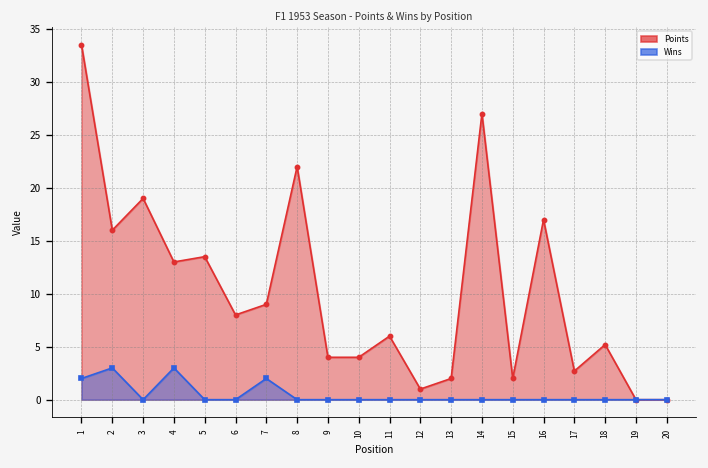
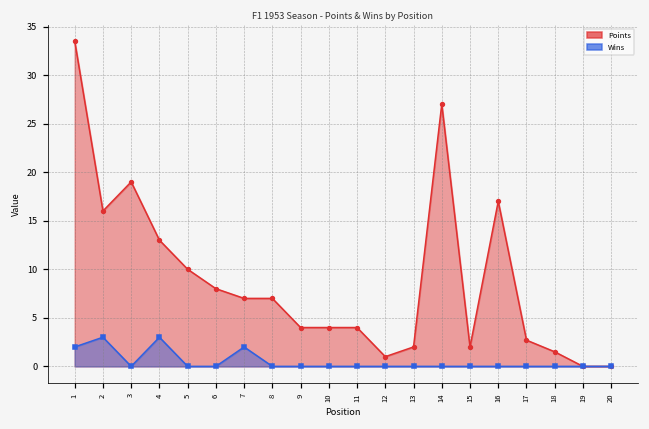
Points, 5: 14 -> 10
Points, 7: 9 -> 7
Points, 8: 22 -> 7
Points, 11: 6 -> 4
Points, 18: 5 -> 2
